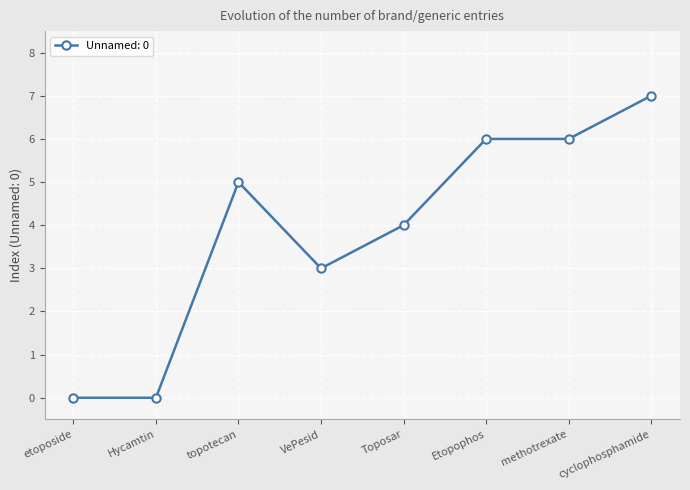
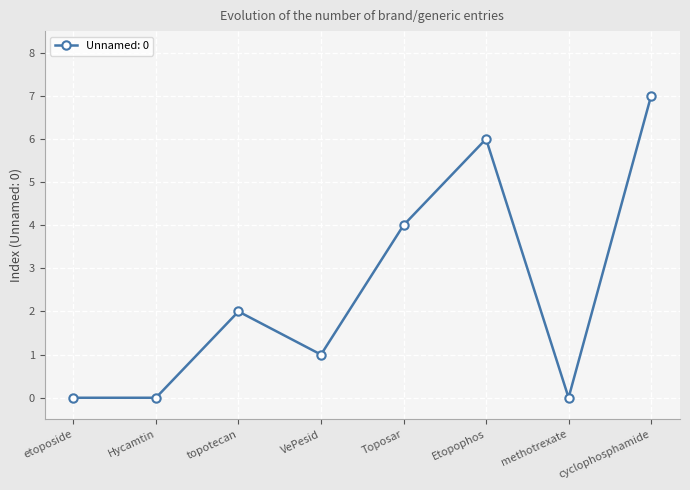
topotecan: 5 -> 2
VePesid: 3 -> 1
methotrexate: 6 -> 0
